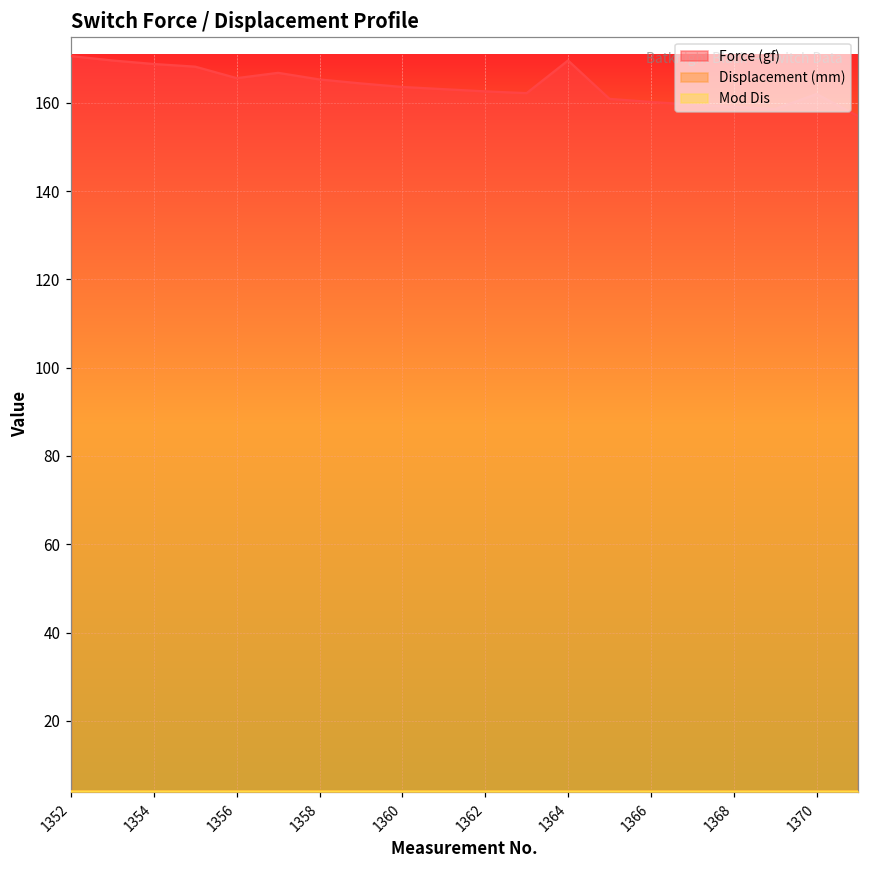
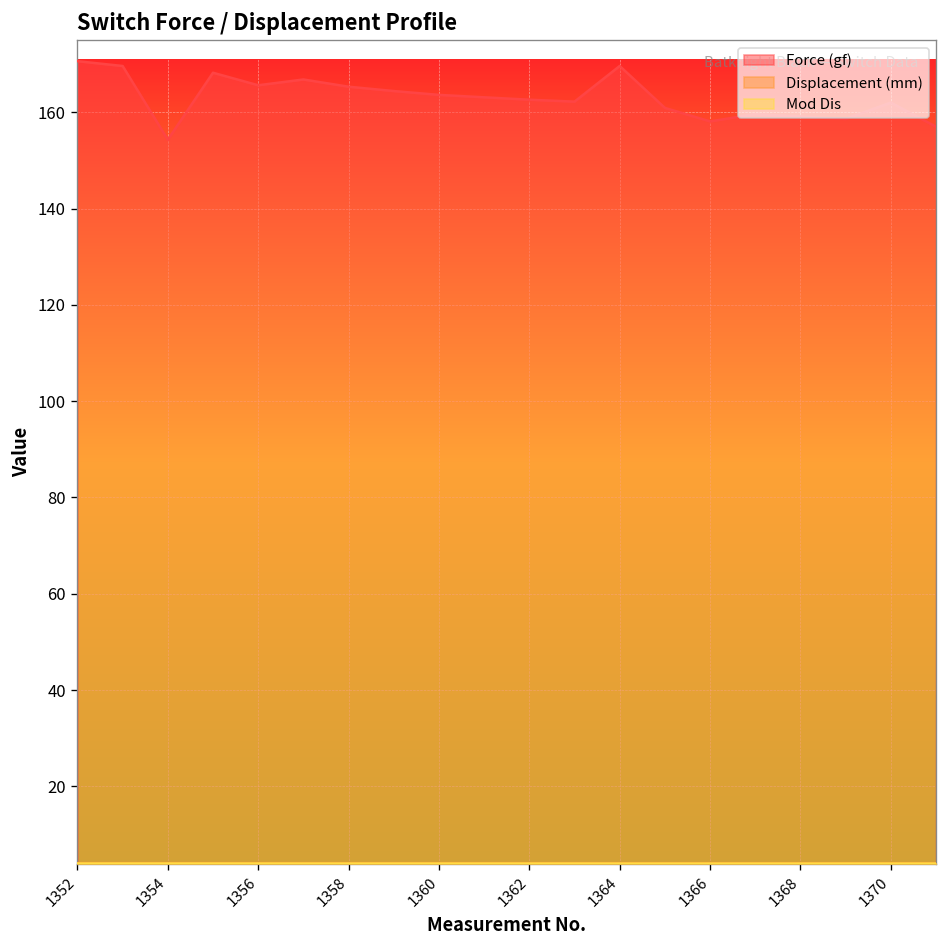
Force (gf), 1354: 169 -> 154
Force (gf), 1366: 160 -> 158
